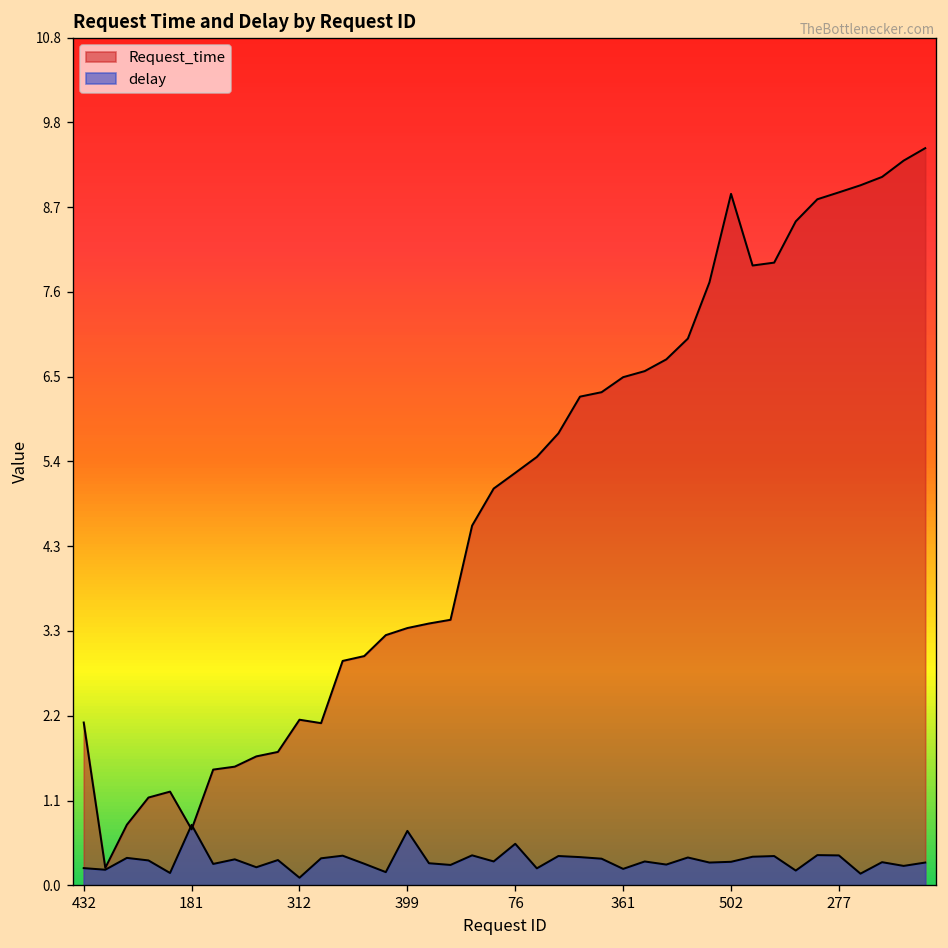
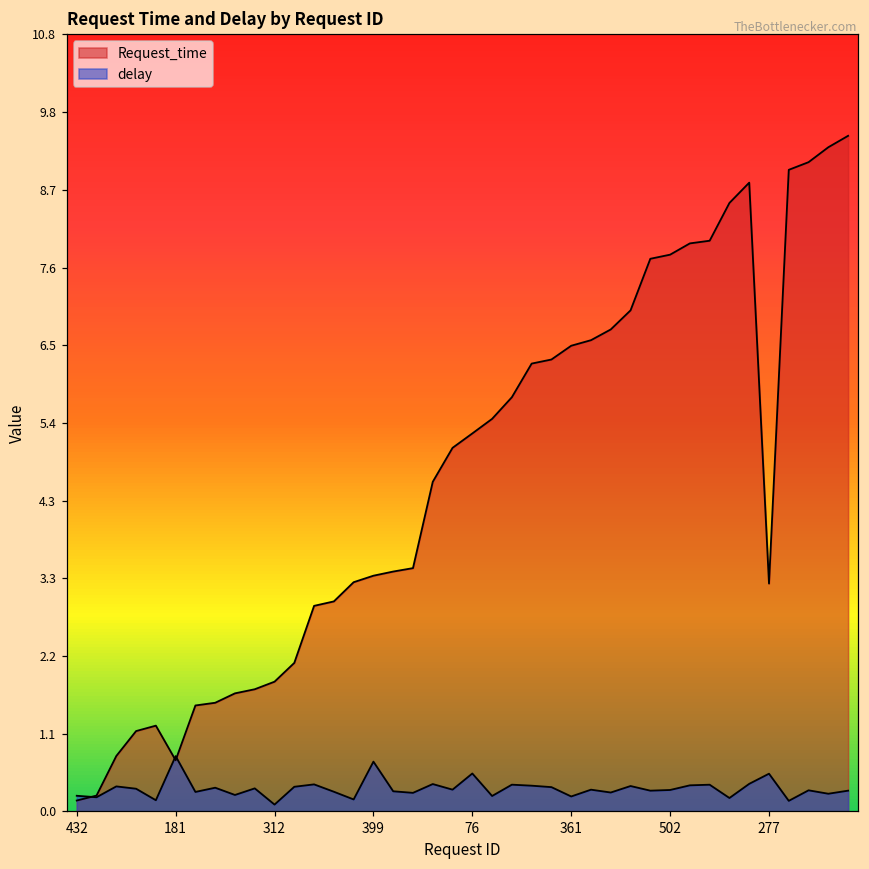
Request_time, 432: 2.1 -> 0.2
Request_time, 312: 2.1 -> 1.8
Request_time, 502: 8.8 -> 7.8
Request_time, 277: 8.9 -> 3.2
delay, 277: 0.4 -> 0.5
